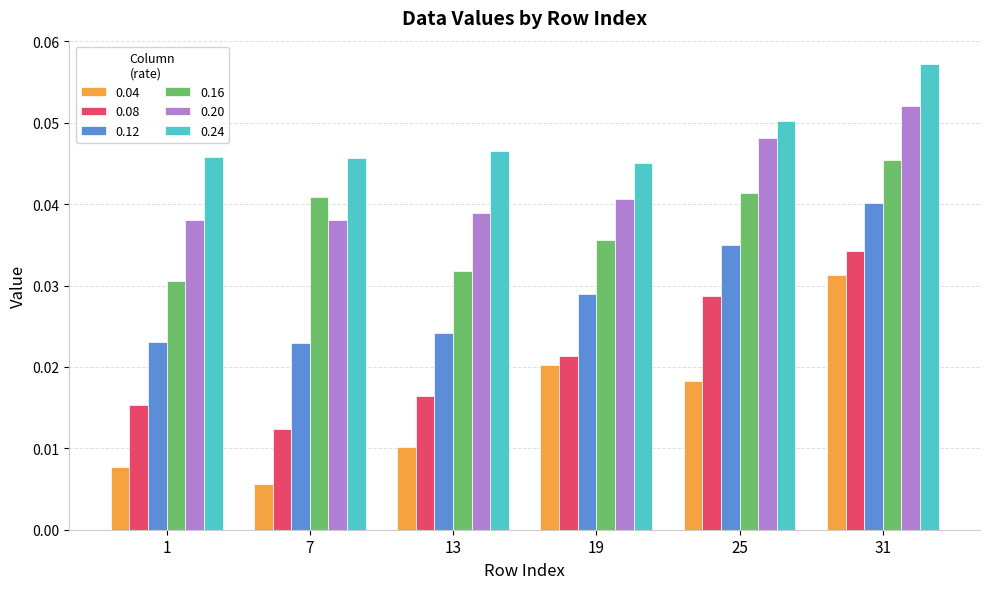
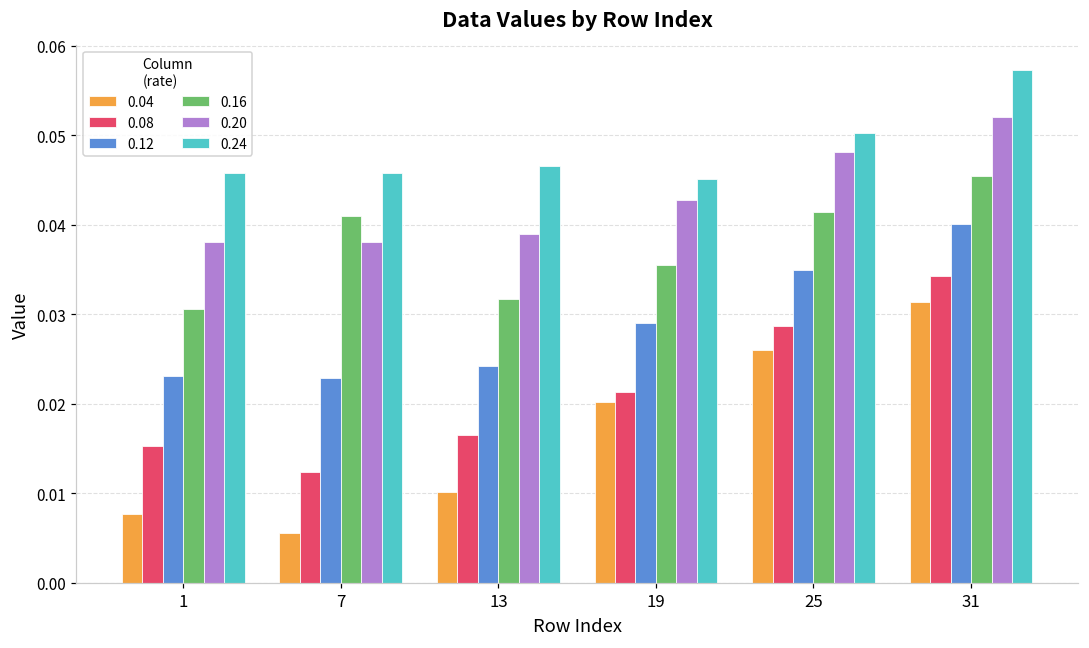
0.20, 19: 0.041 -> 0.043
0.04, 25: 0.018 -> 0.026
